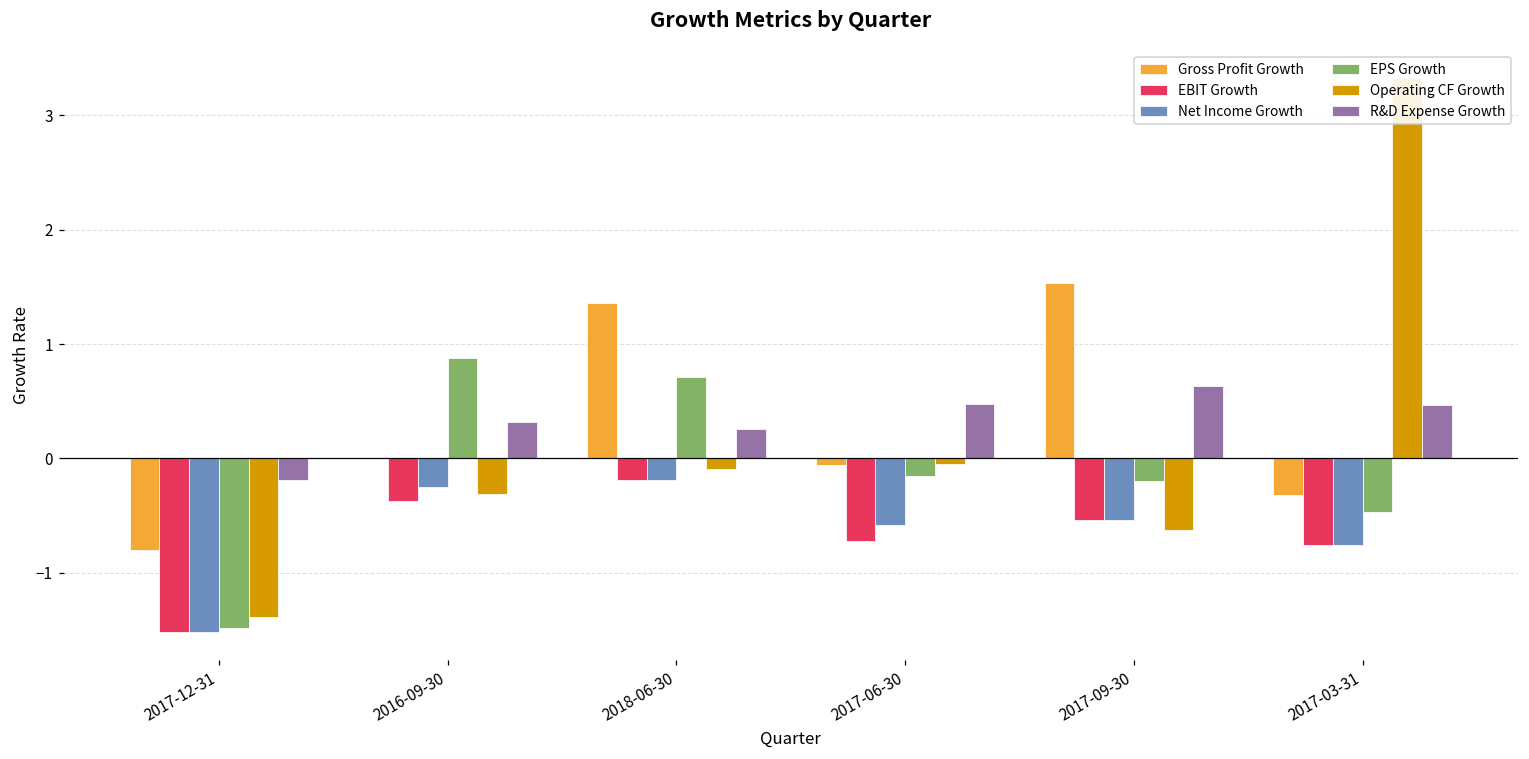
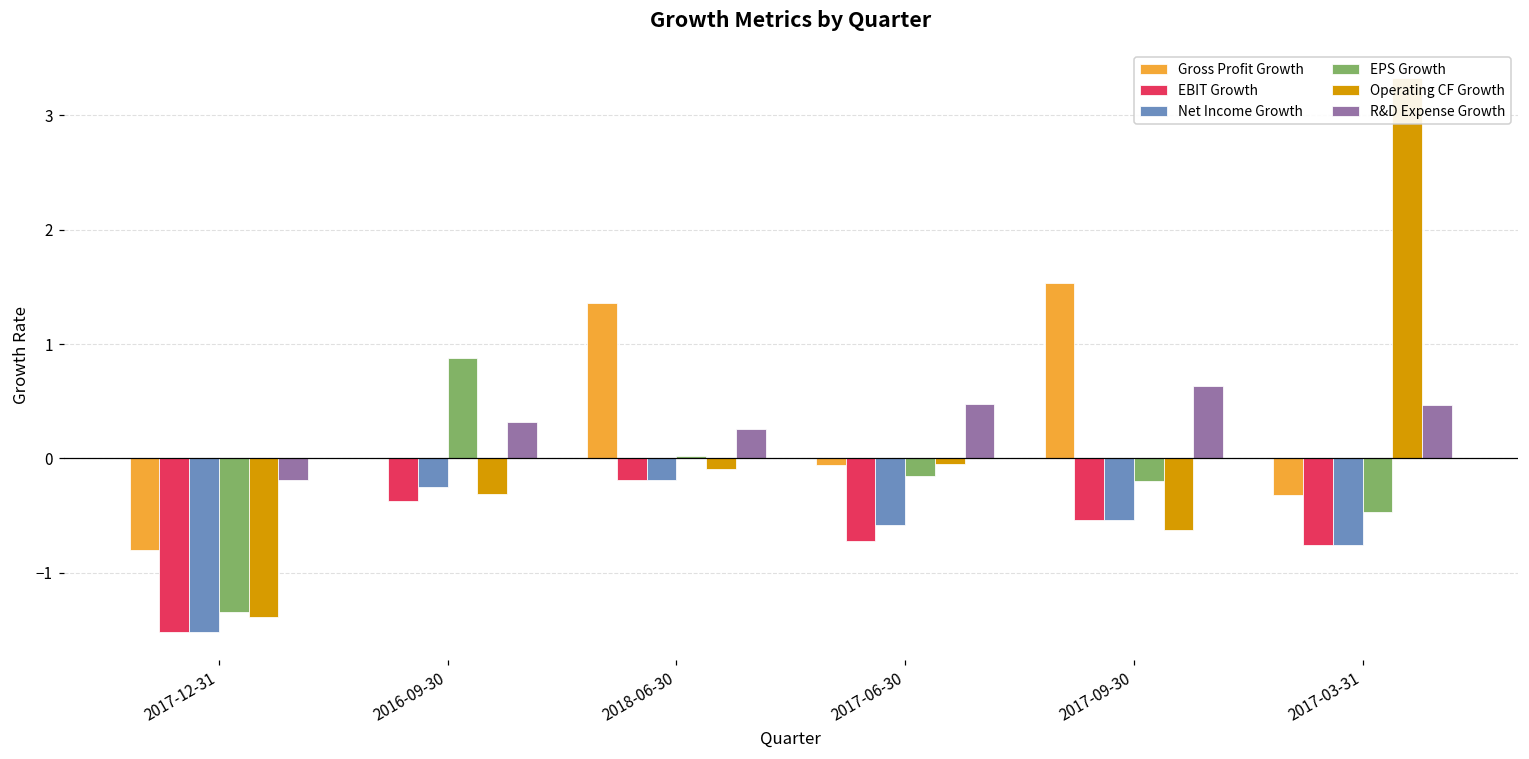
EPS Growth, 2017-12-31: -1.48 -> -1.34
EPS Growth, 2018-06-30: 0.71 -> 0.02
